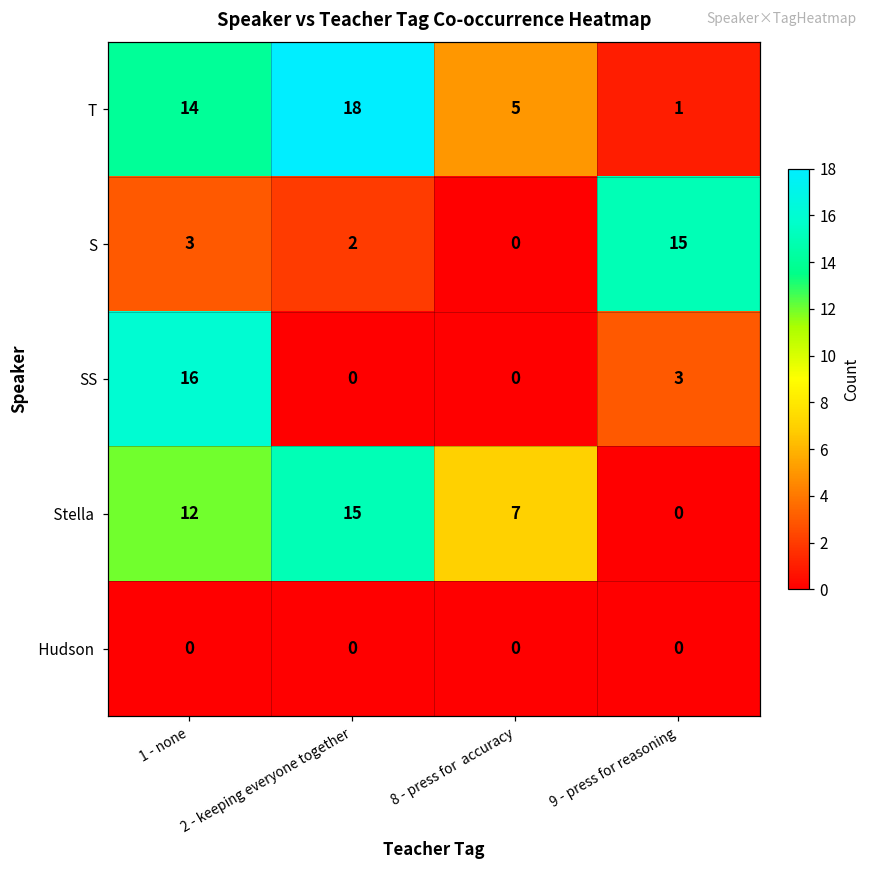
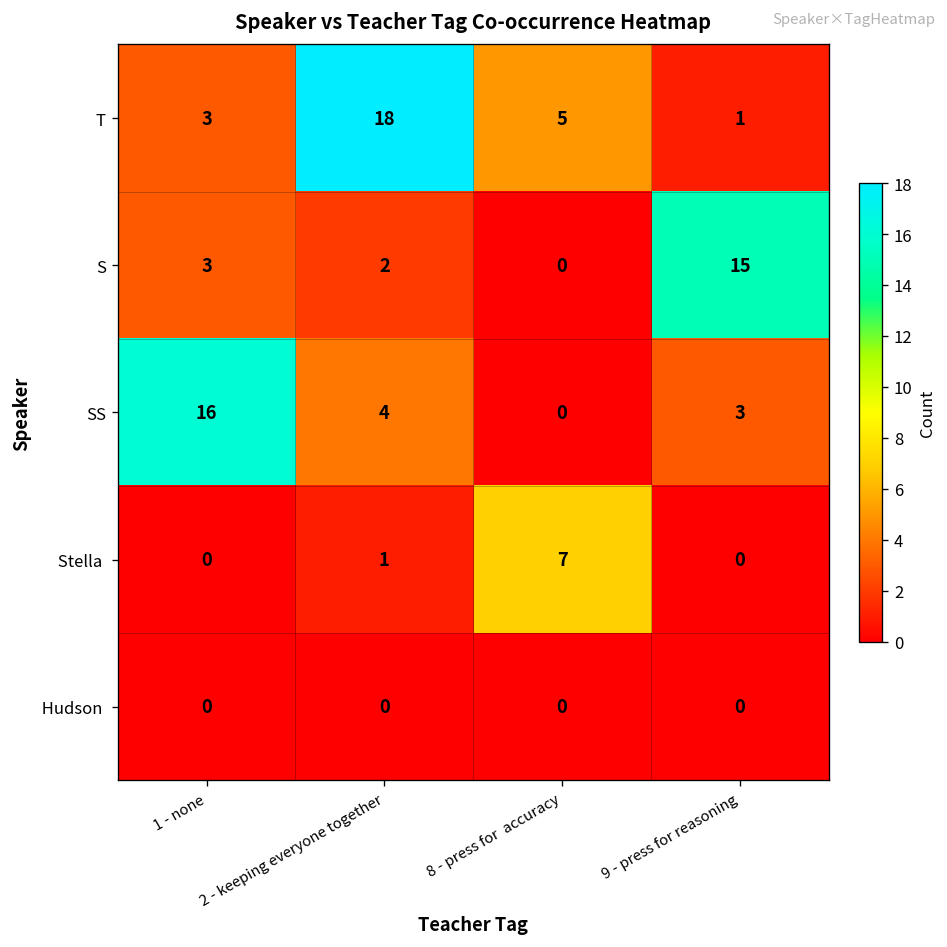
T, 1 - none: 14 -> 3
SS, 2 - keeping everyone together: 0 -> 4
Stella, 1 - none: 12 -> 0
Stella, 2 - keeping everyone together: 15 -> 1
